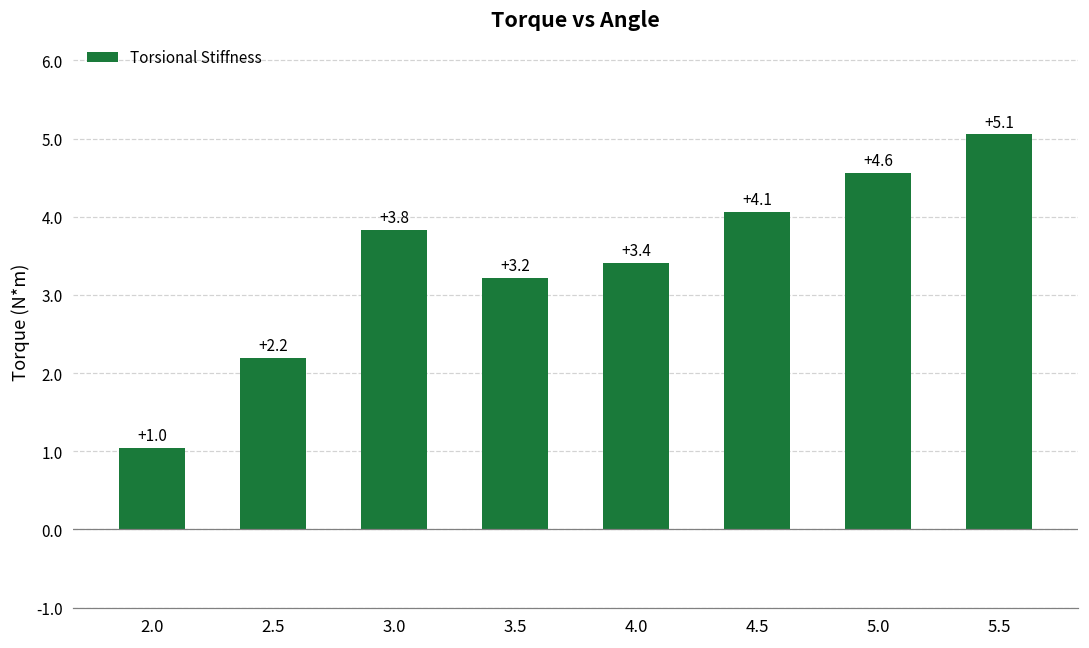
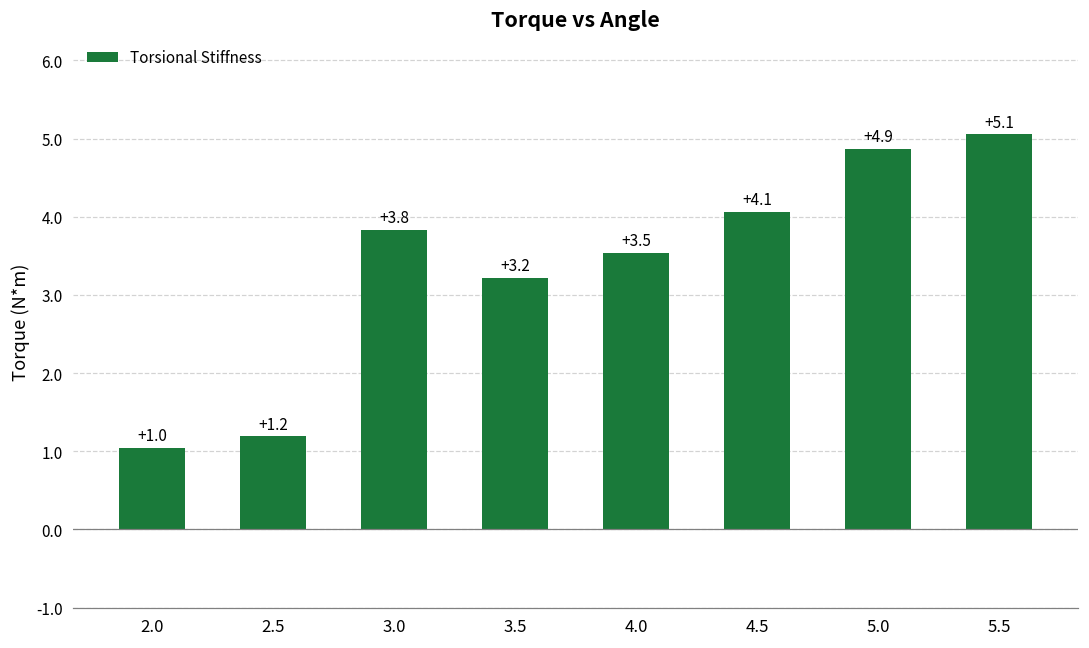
2.5: +2.2 -> +1.2
4.0: +3.4 -> +3.5
5.0: +4.6 -> +4.9
